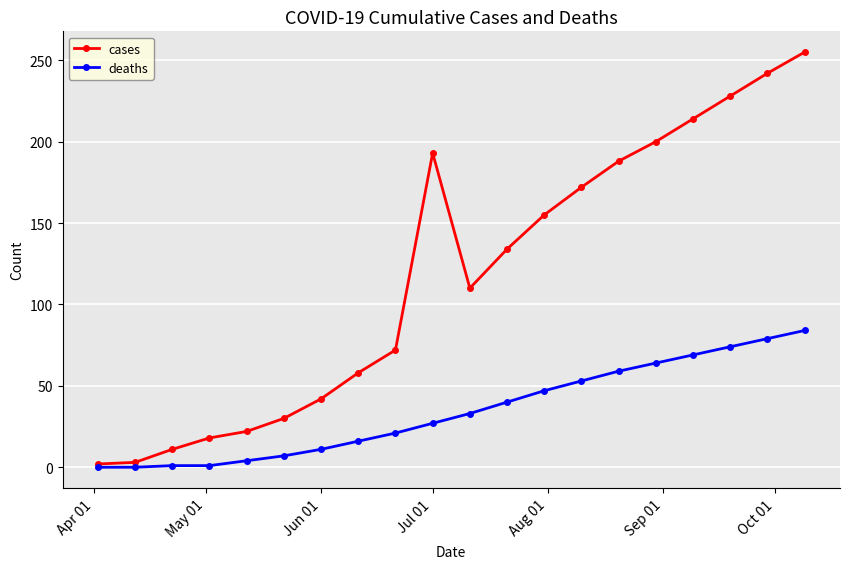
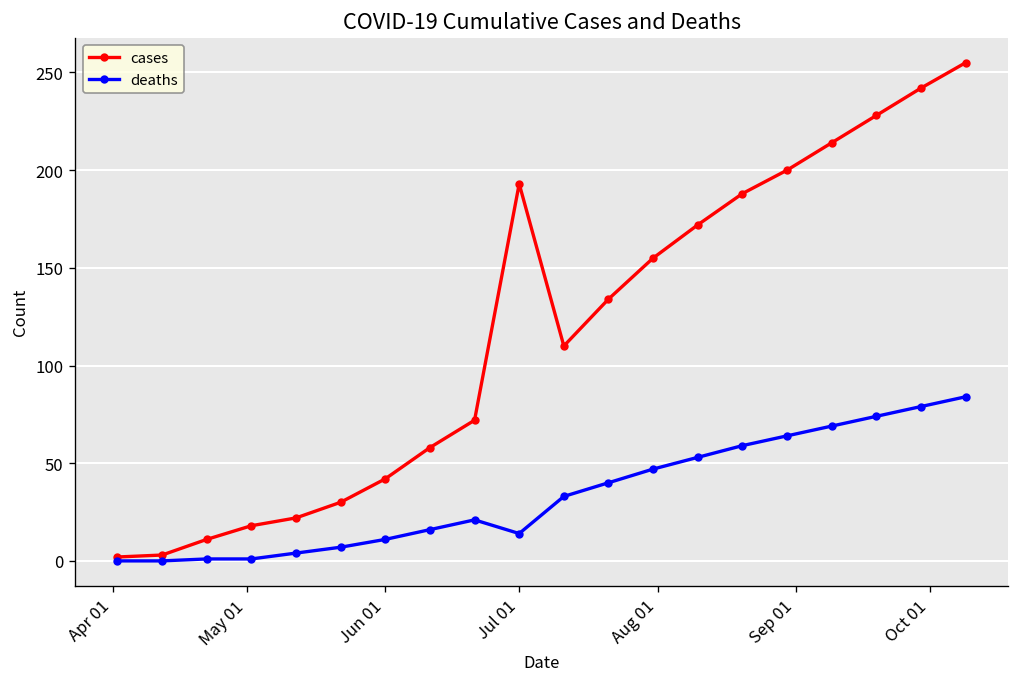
deaths, Jul 01: 27 -> 14
